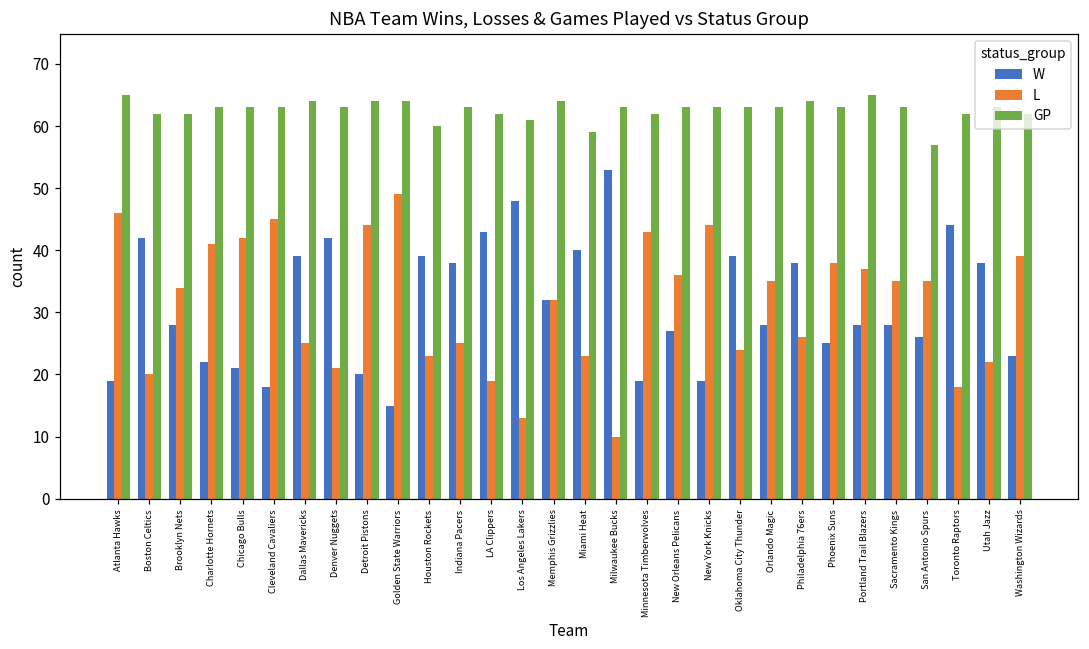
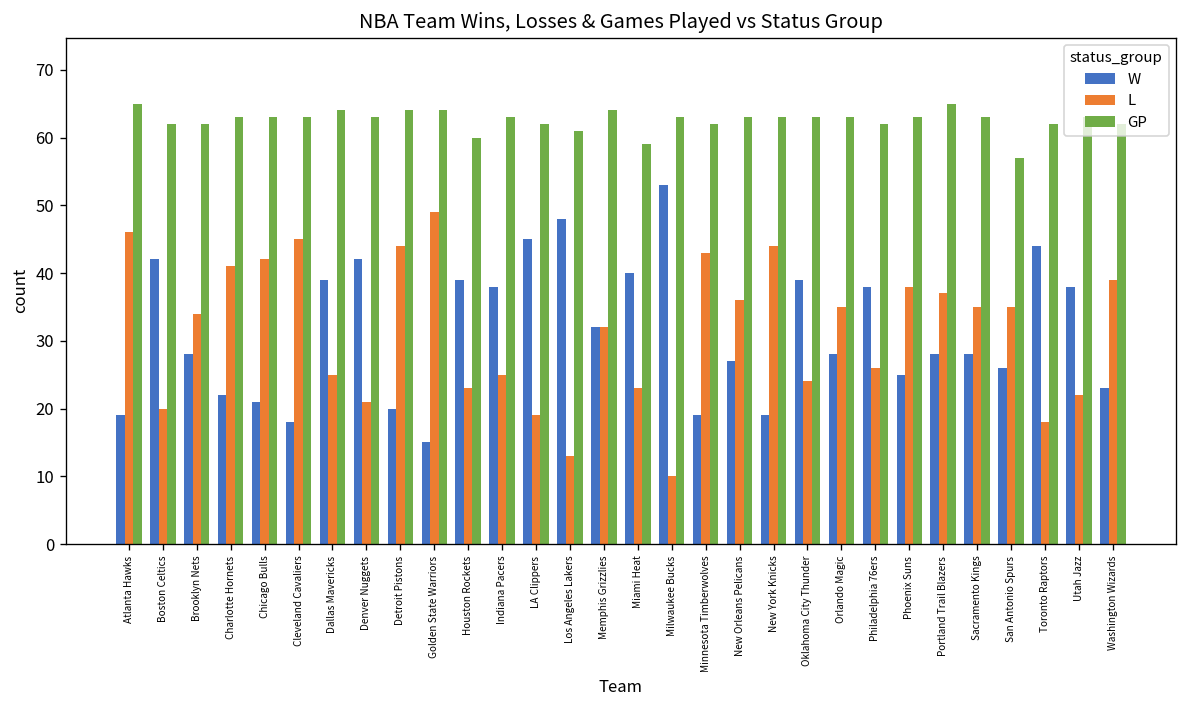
W, LA Clippers: 43 -> 45
GP, Philadelphia 76ers: 64 -> 62
